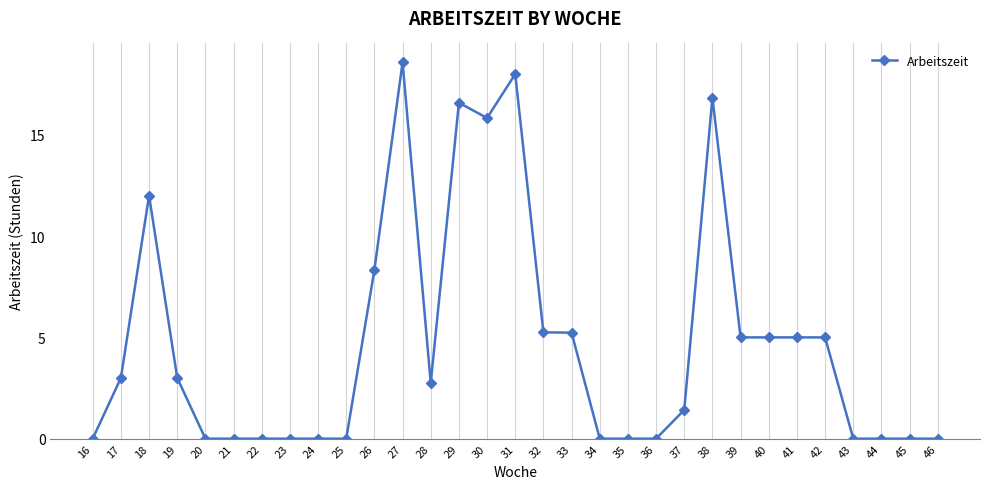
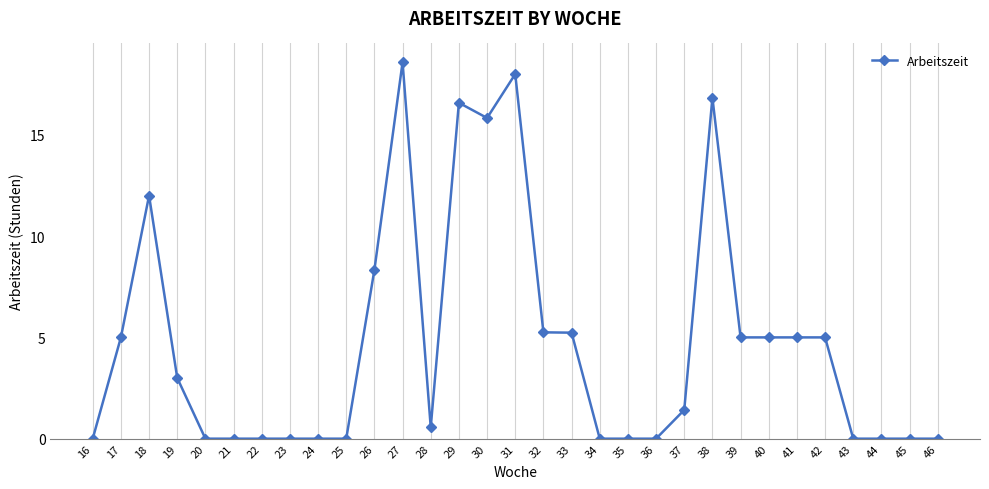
17: 3 -> 5
28: 2.8 -> 0.6
